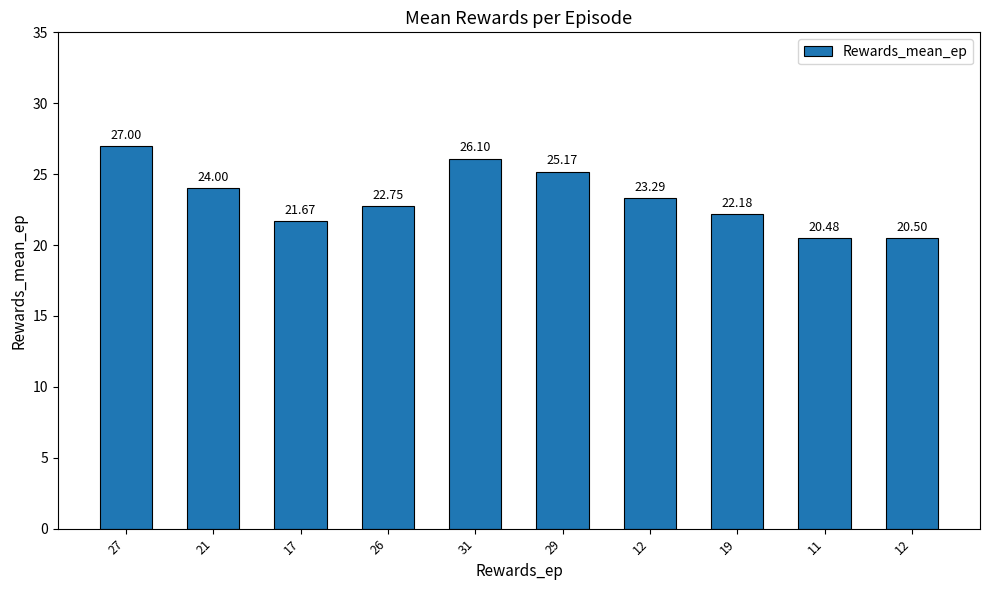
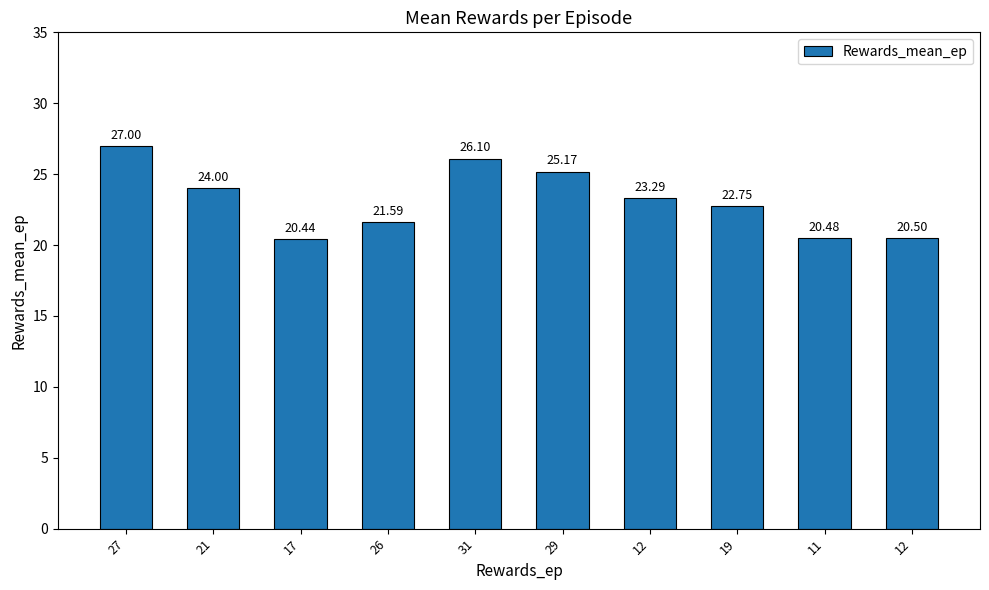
17: 21.67 -> 20.44
26: 22.75 -> 21.59
19: 22.18 -> 22.75
